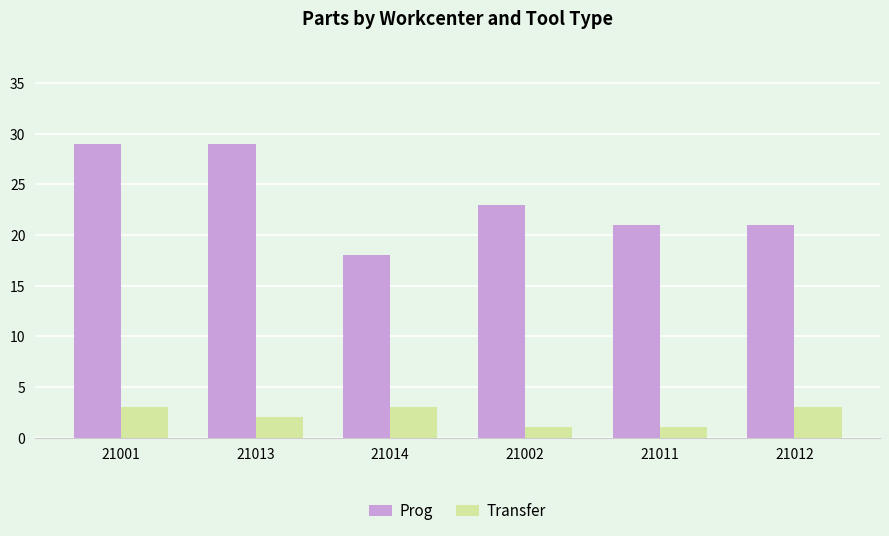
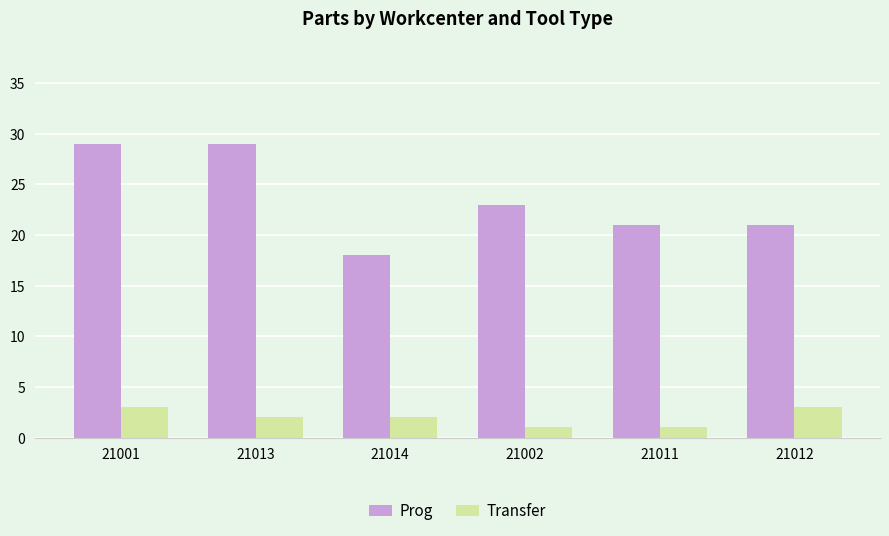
Transfer, 21014: 3 -> 2
